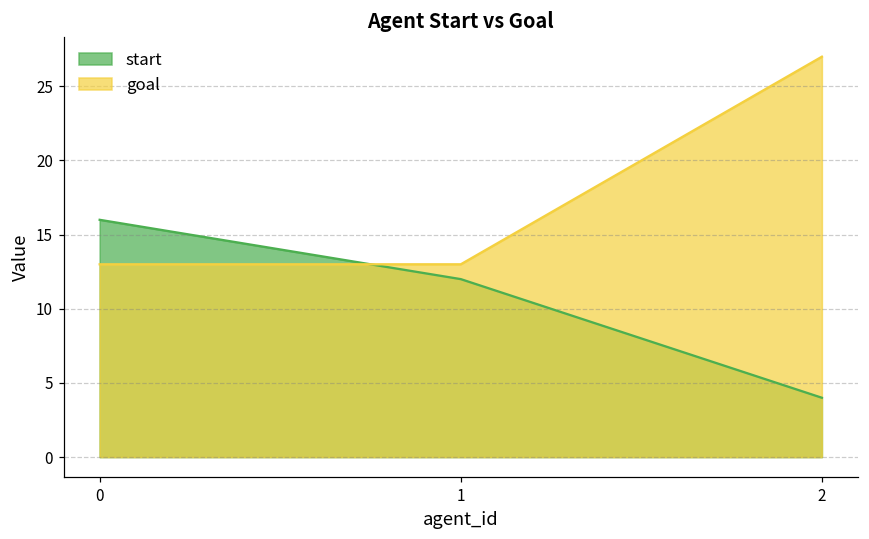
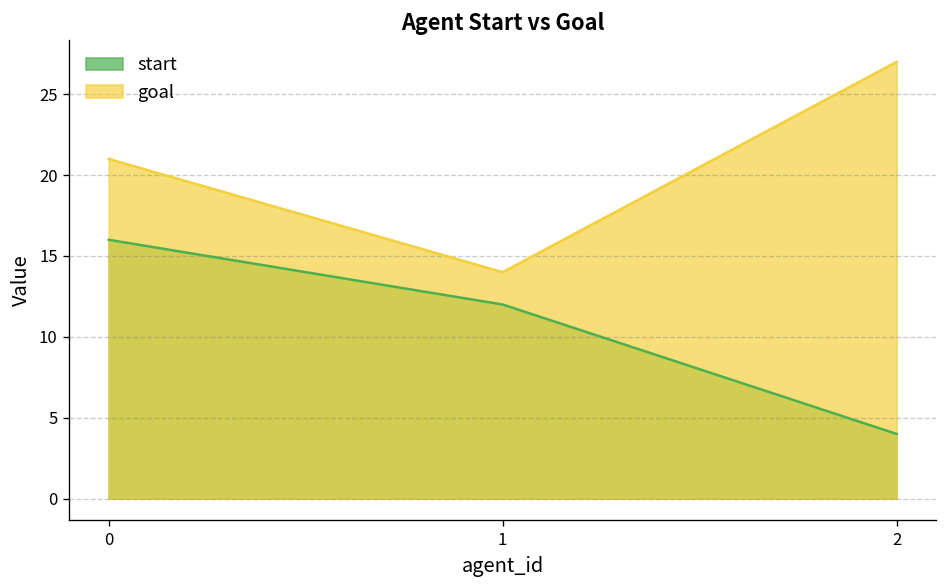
goal, 0: 13 -> 21
goal, 1: 13 -> 14
